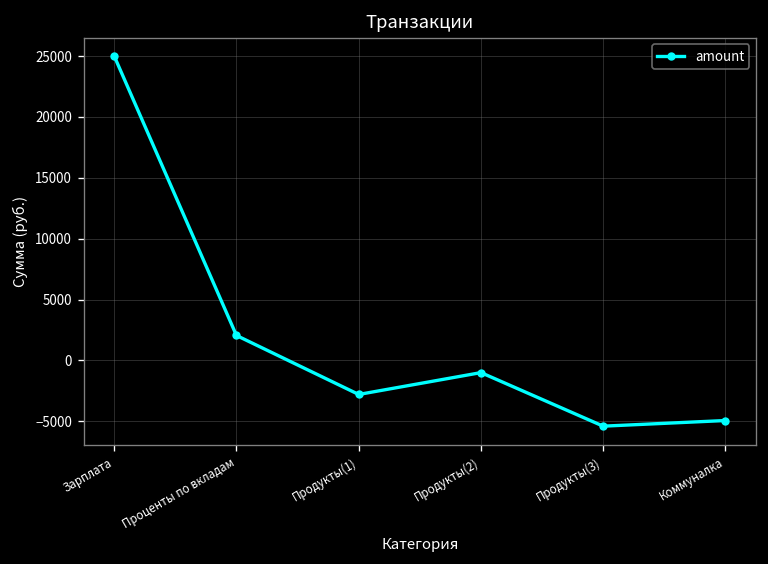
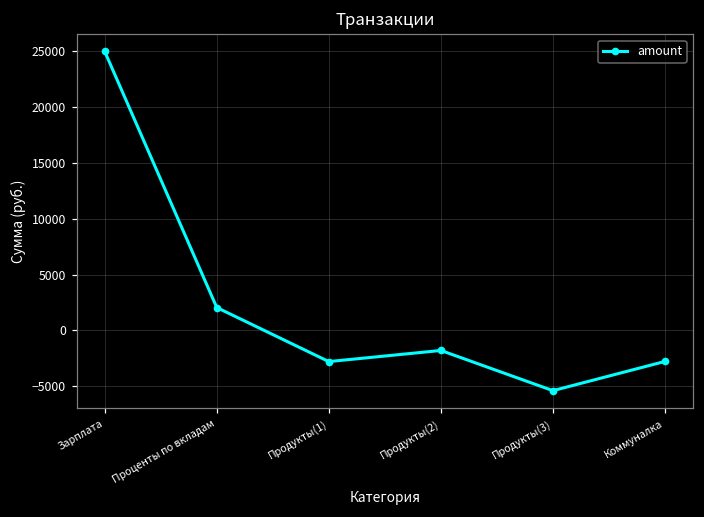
Продукты(2): -1000 -> -1800
Коммуналка: -4900 -> -2800
